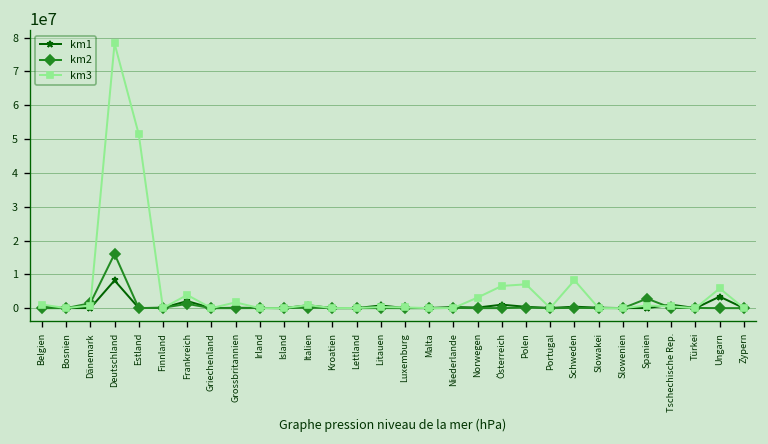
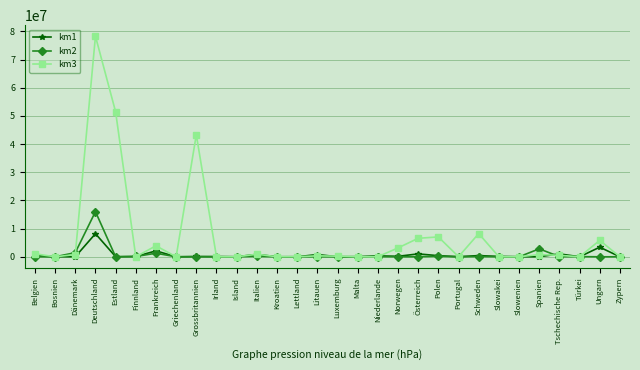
km3, Grossbritannien: 2000000 -> 43000000
